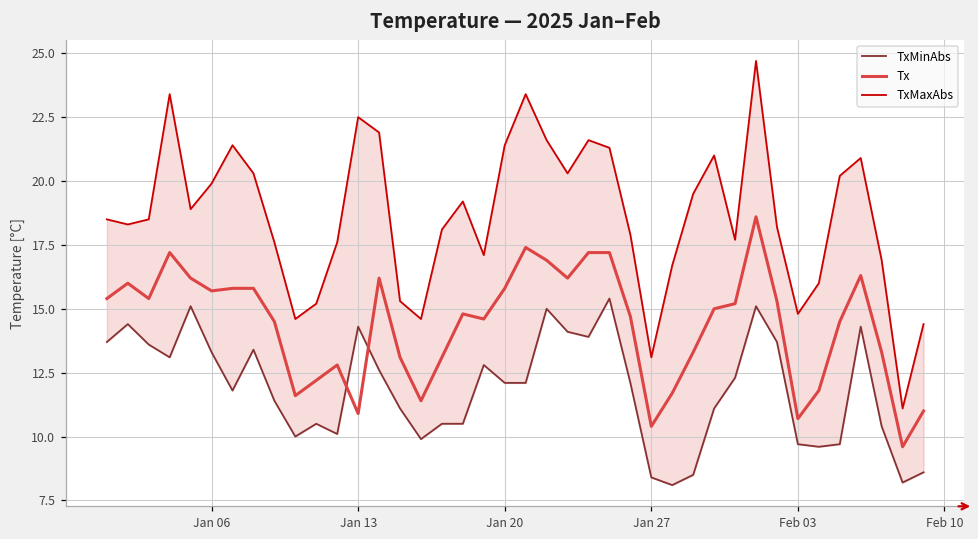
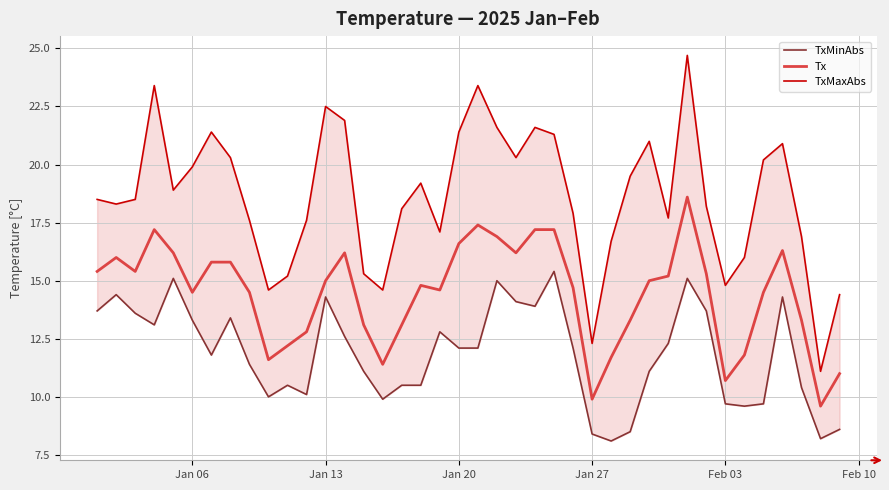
Tx, Jan 06: 15.7 -> 14.5
Tx, Jan 13: 10.9 -> 15.0
Tx, Jan 20: 15.8 -> 16.6
Tx, Jan 27: 10.4 -> 9.9
TxMaxAbs, Jan 27: 13.1 -> 12.3
